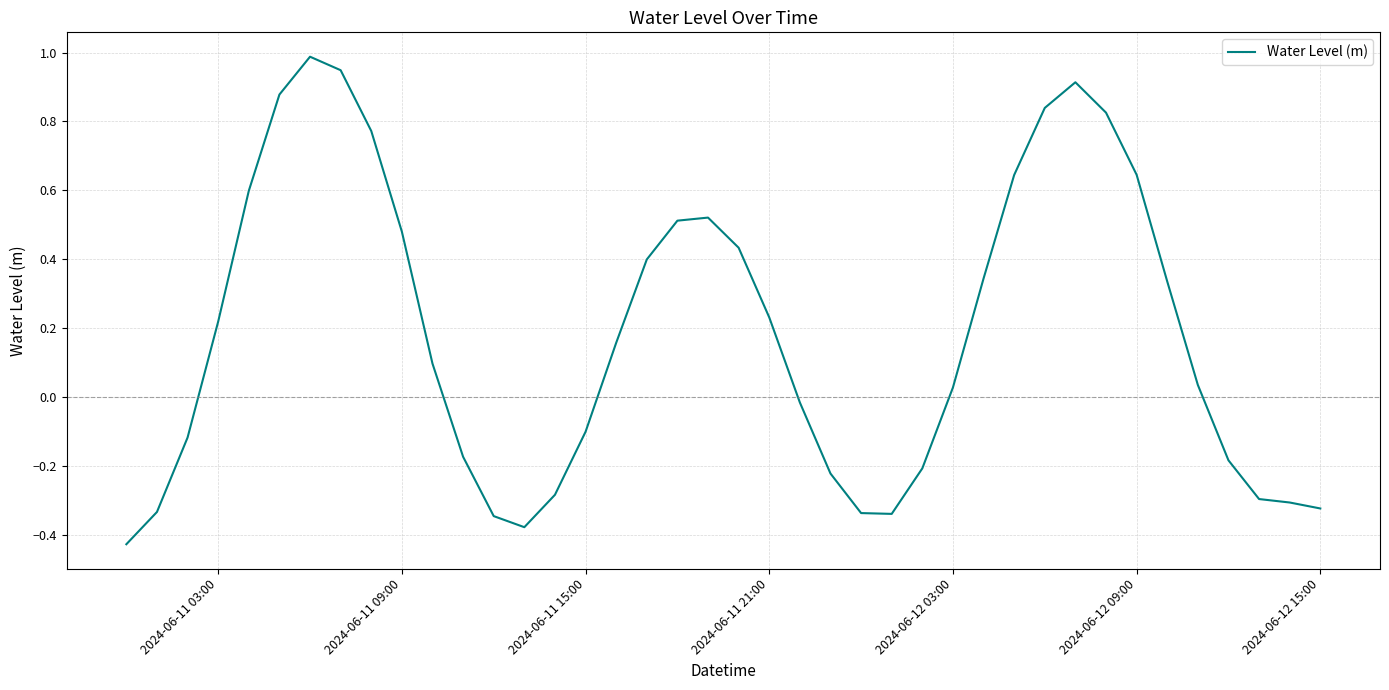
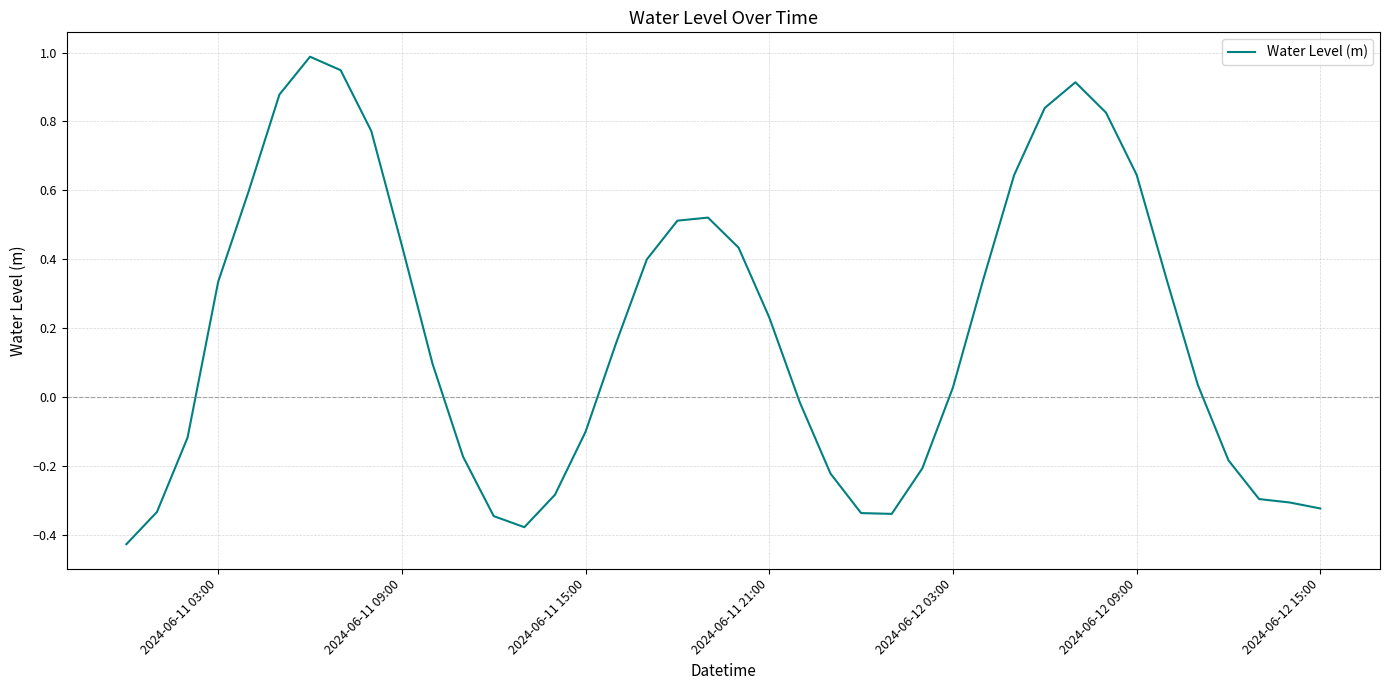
2024-06-11 03:00: 0.22 -> 0.33
2024-06-11 09:00: 0.48 -> 0.44
